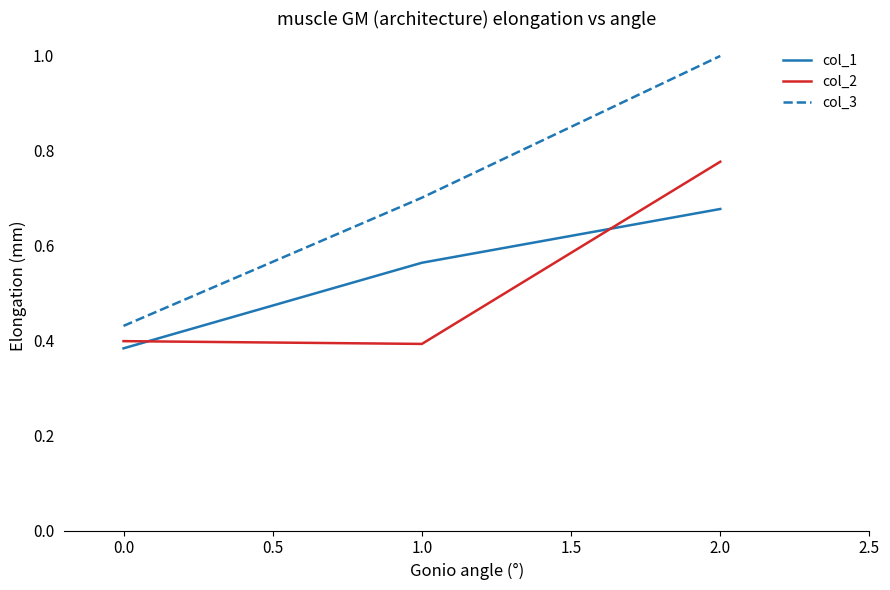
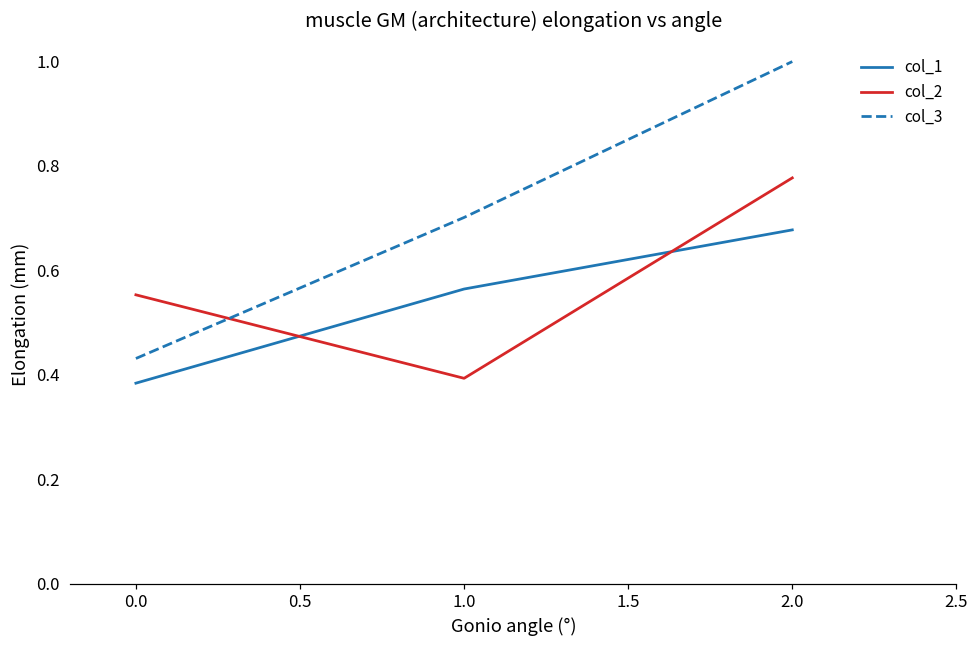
col_2, 0.0: 0.40 -> 0.55
